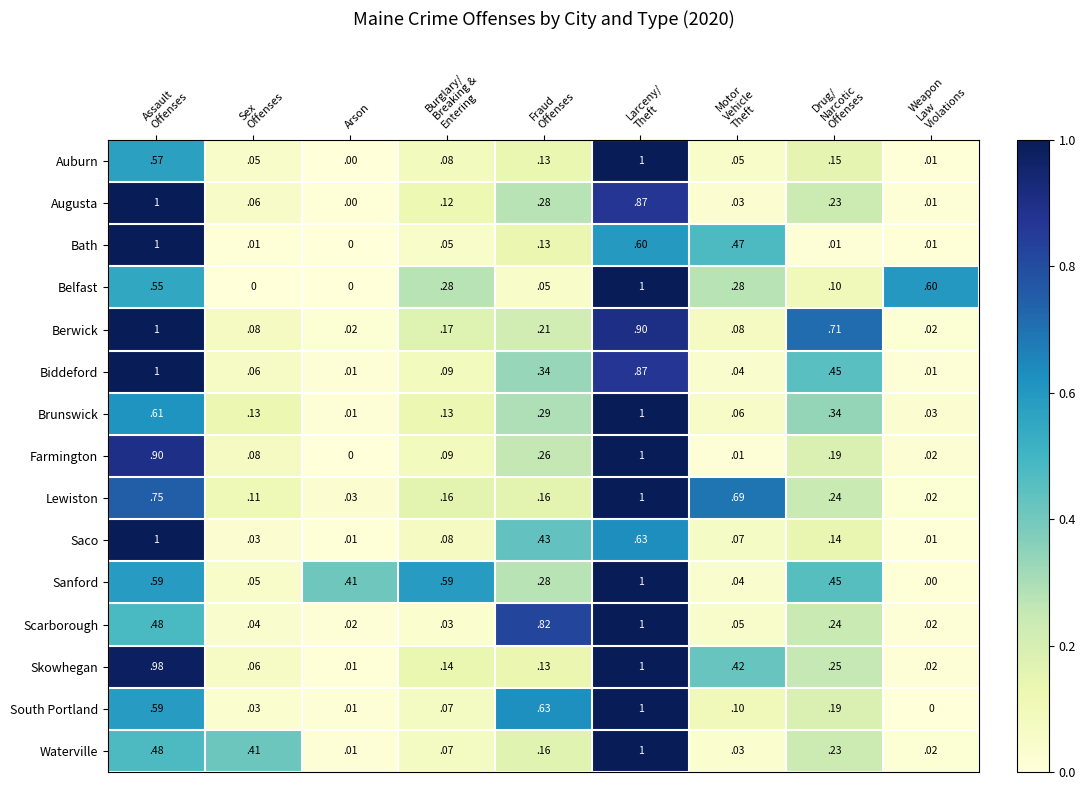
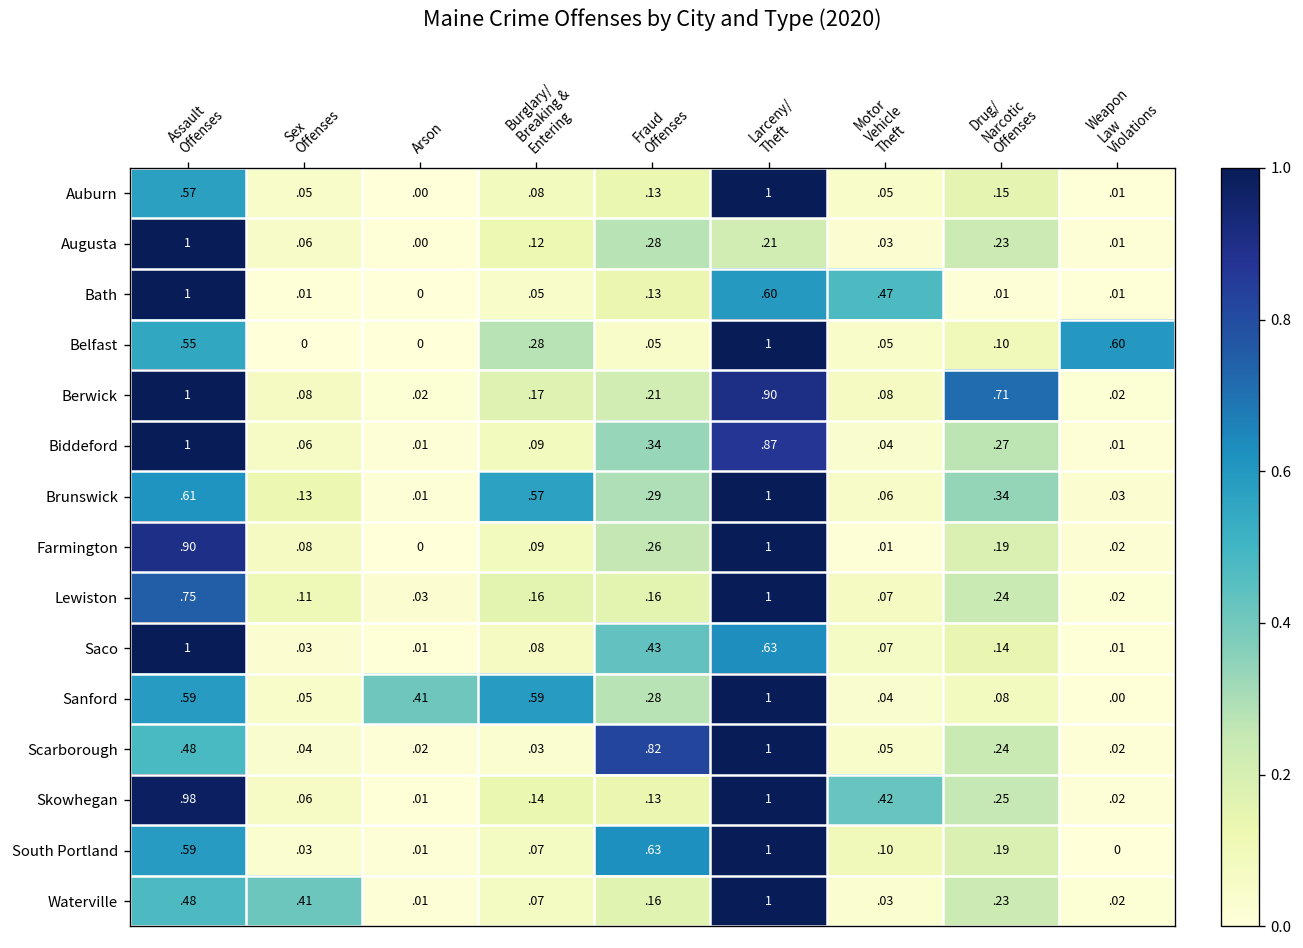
Augusta, Larceny/ Theft: 87 -> 21
Belfast, Motor Vehicle Theft: 28 -> 05
Biddeford, Drug/ Narcotic Offenses: 45 -> 27
Brunswick, Burglary/ Breaking & Entering: 13 -> 57
Lewiston, Motor Vehicle Theft: 69 -> 07
Sanford, Drug/ Narcotic Offenses: 45 -> 08
